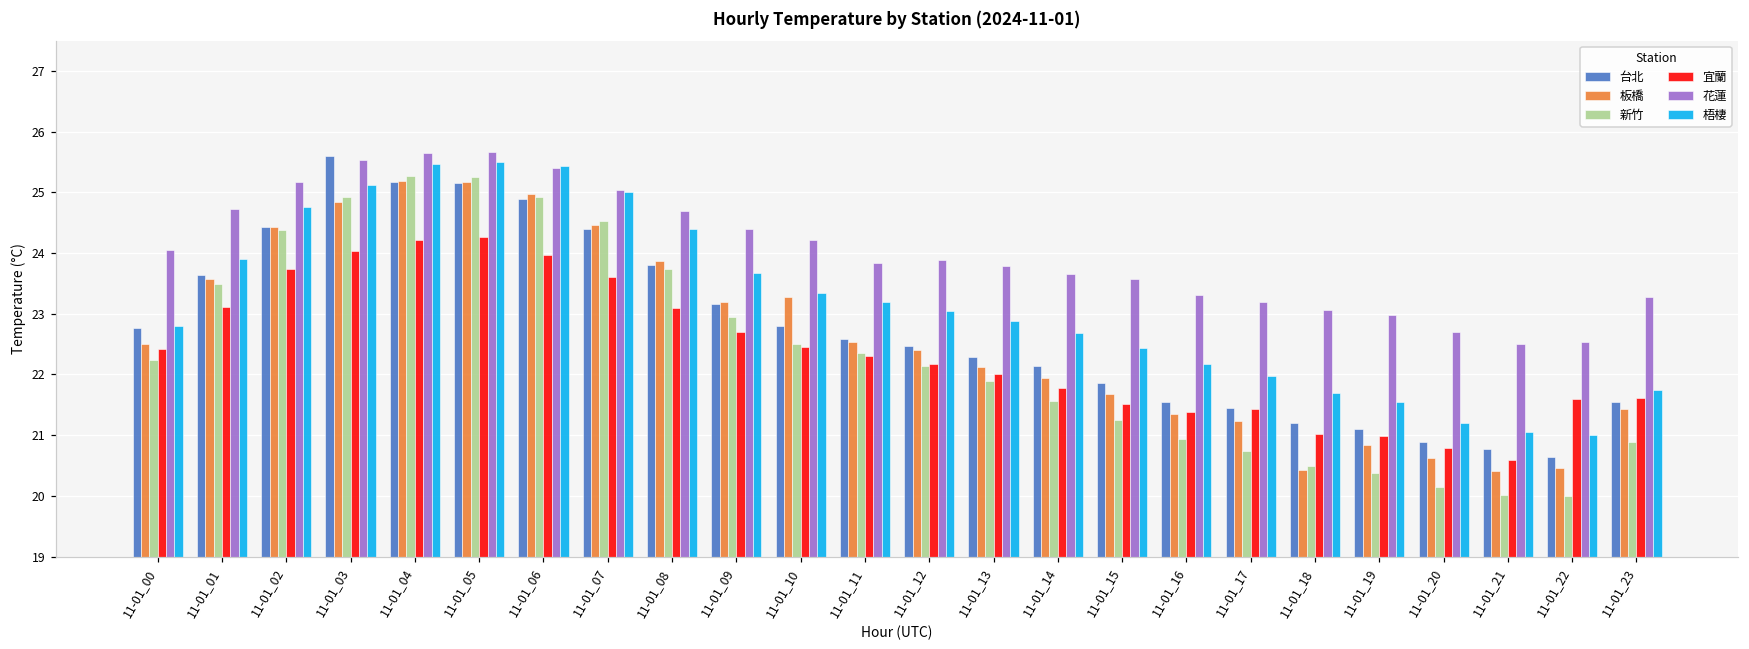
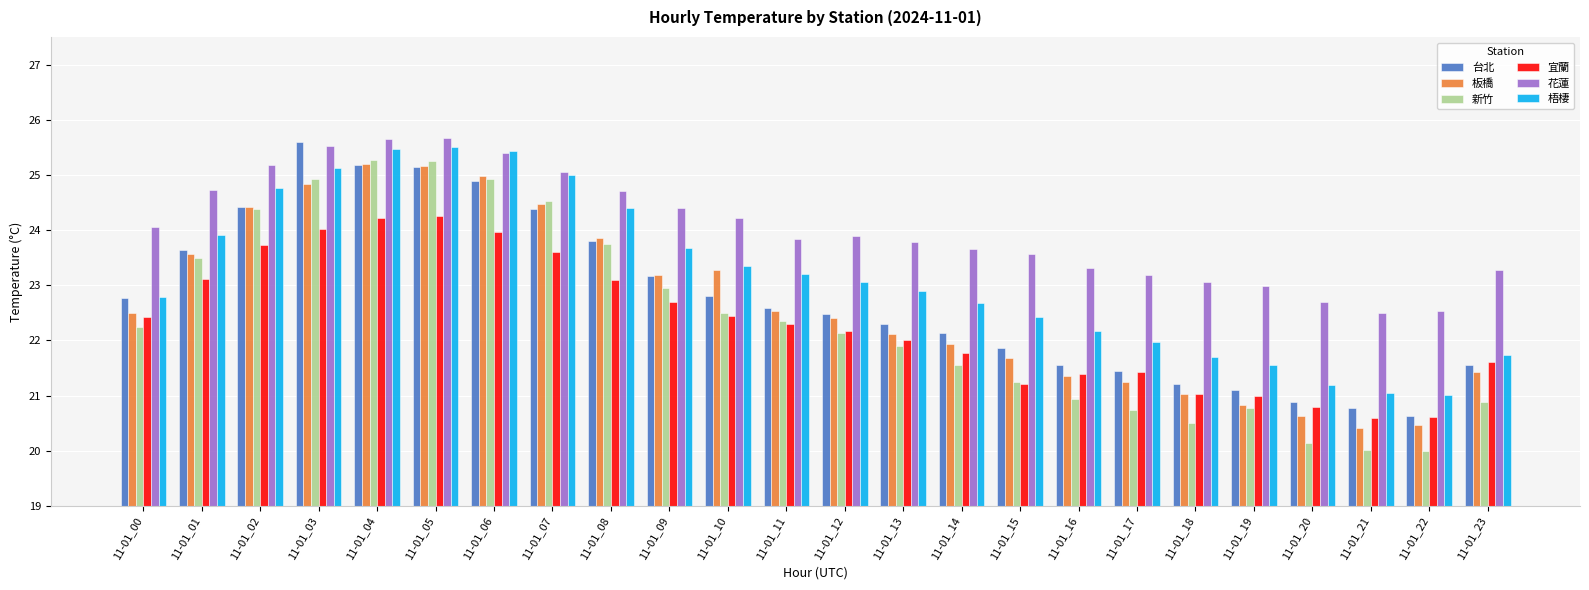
宜蘭, 11-01_15: 21.5 -> 21.2
板橋, 11-01_18: 20.4 -> 21.0
新竹, 11-01_19: 20.4 -> 20.8
宜蘭, 11-01_22: 21.6 -> 20.6
